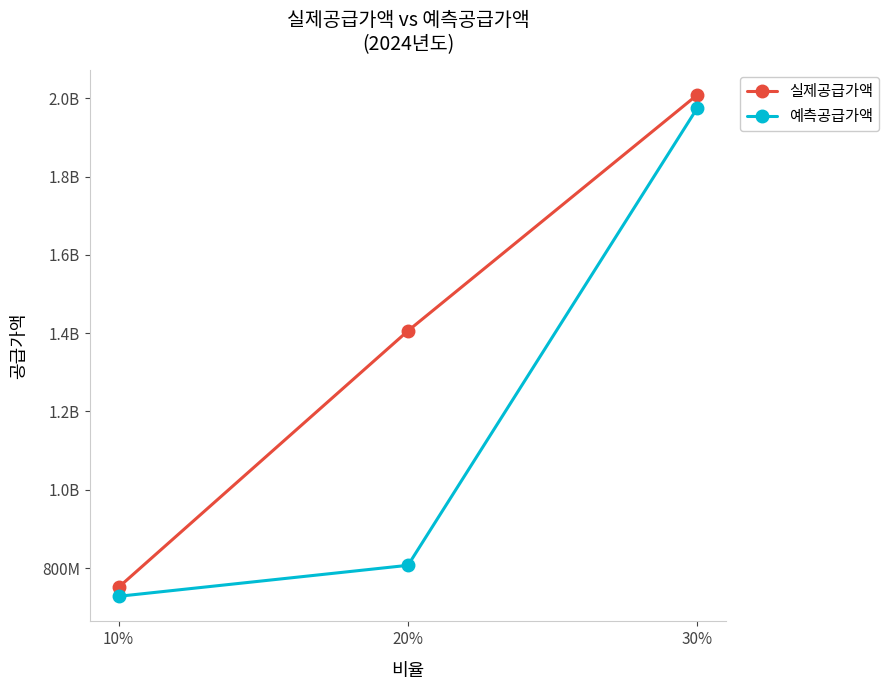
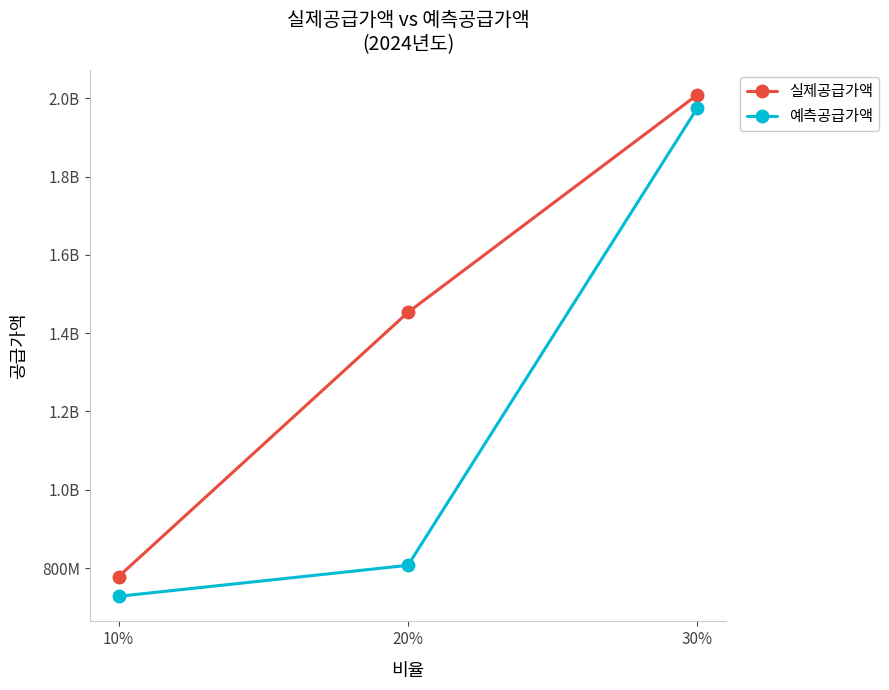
실제공급가액, 10%: 750000000 -> 780000000
실제공급가액, 20%: 1410000000 -> 1450000000
